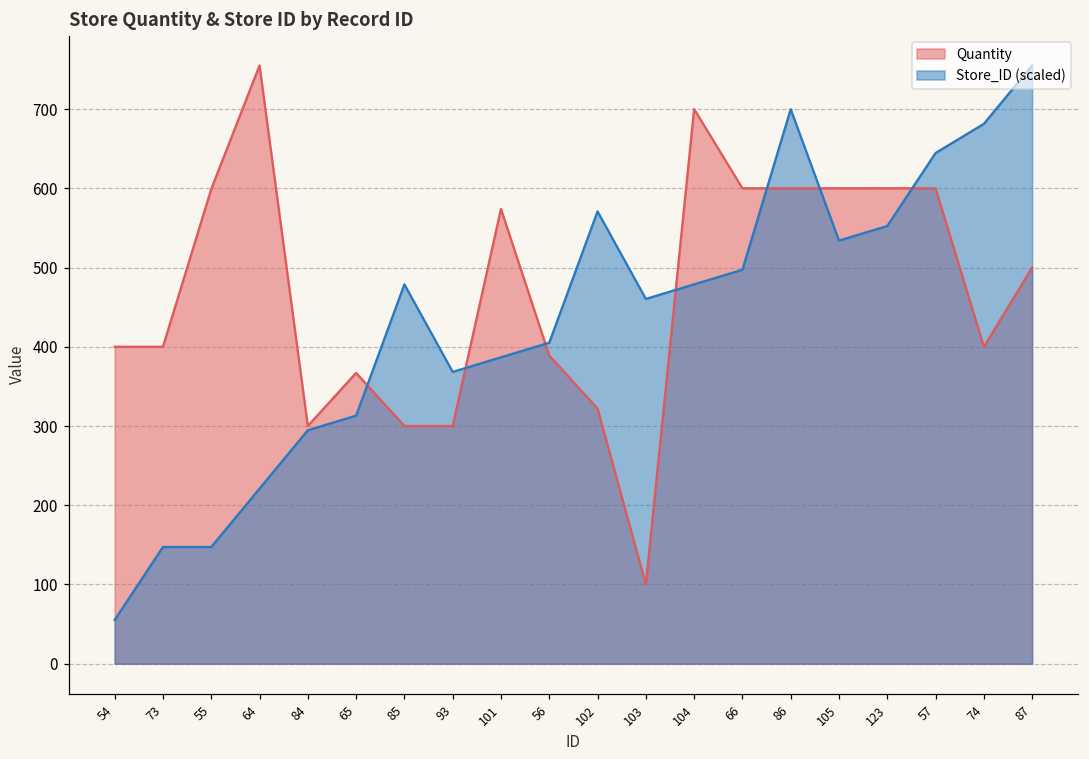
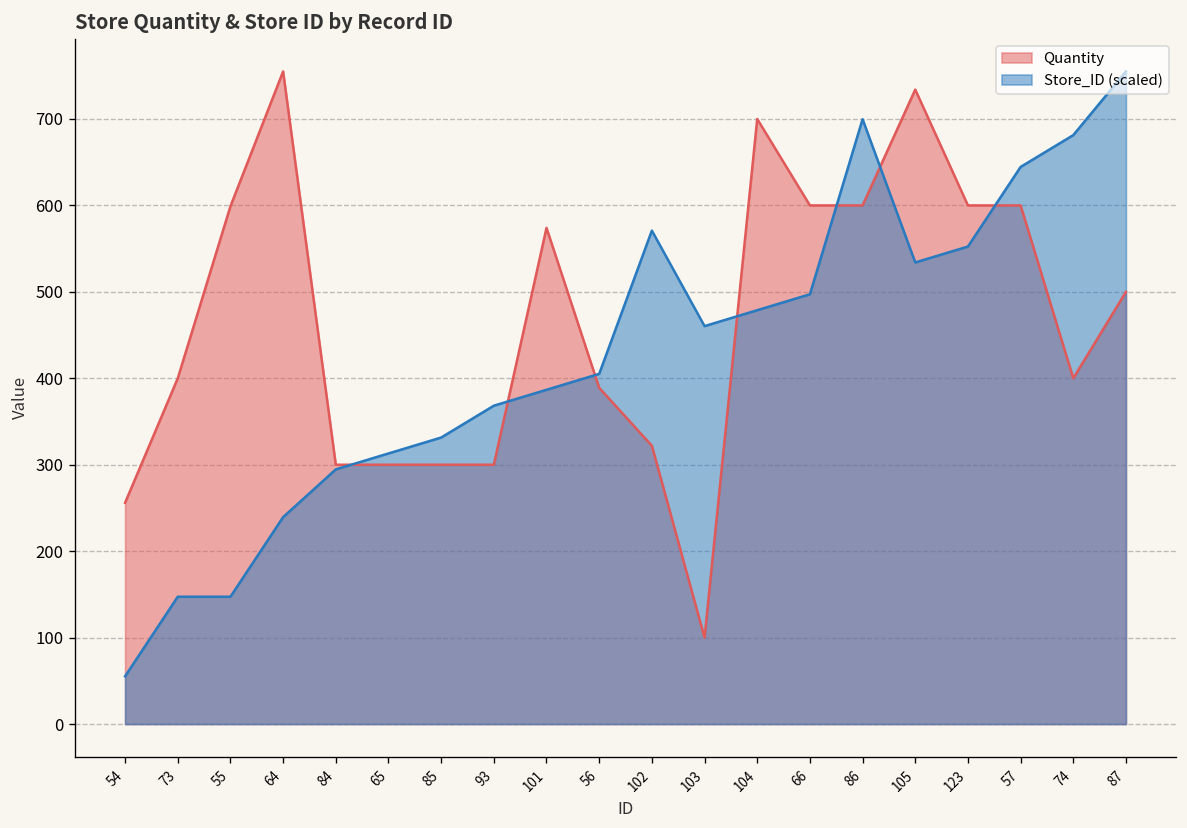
Quantity, 54: 400 -> 260
Store_ID (scaled), 64: 220 -> 240
Quantity, 65: 370 -> 300
Store_ID (scaled), 85: 480 -> 330
Quantity, 105: 600 -> 730
